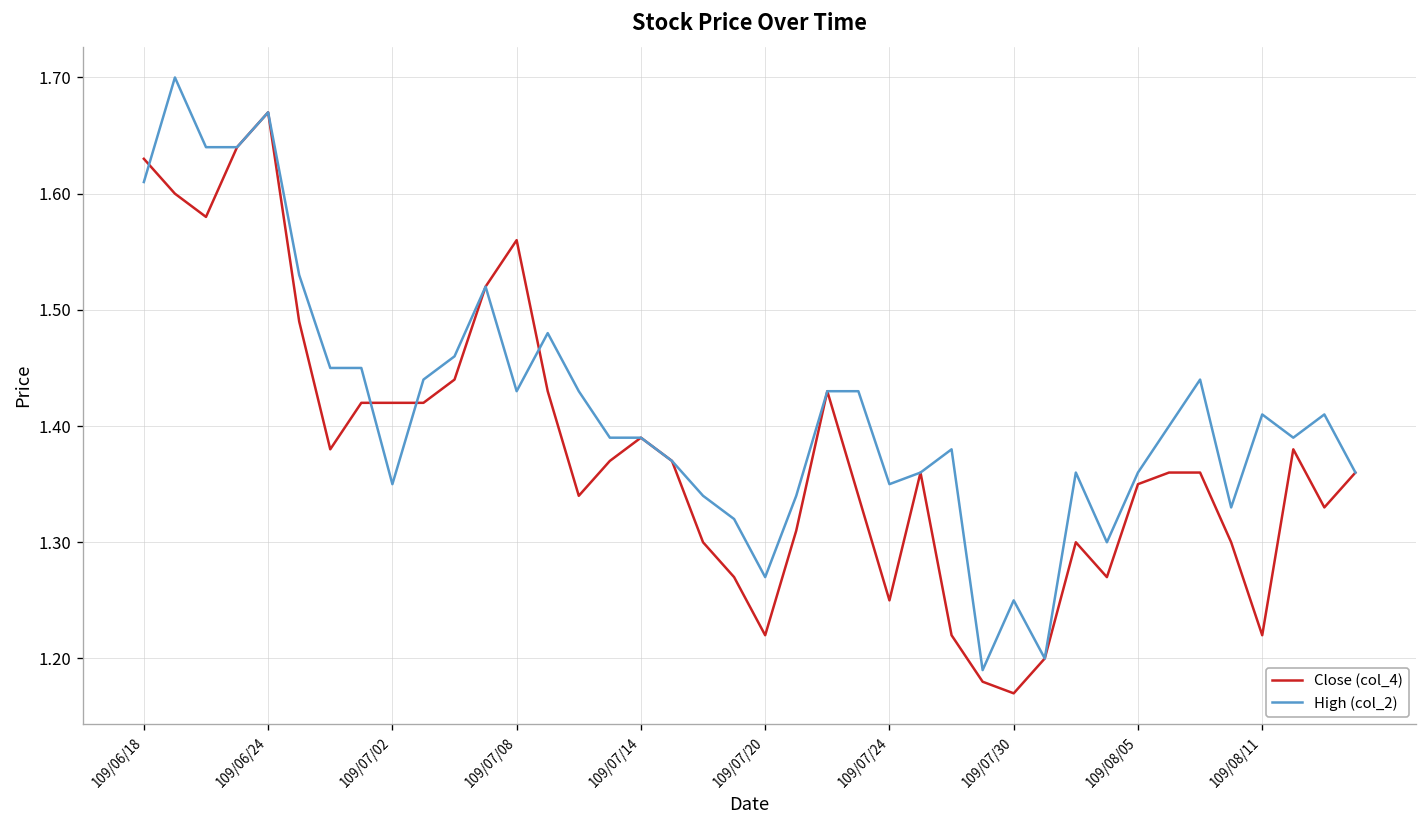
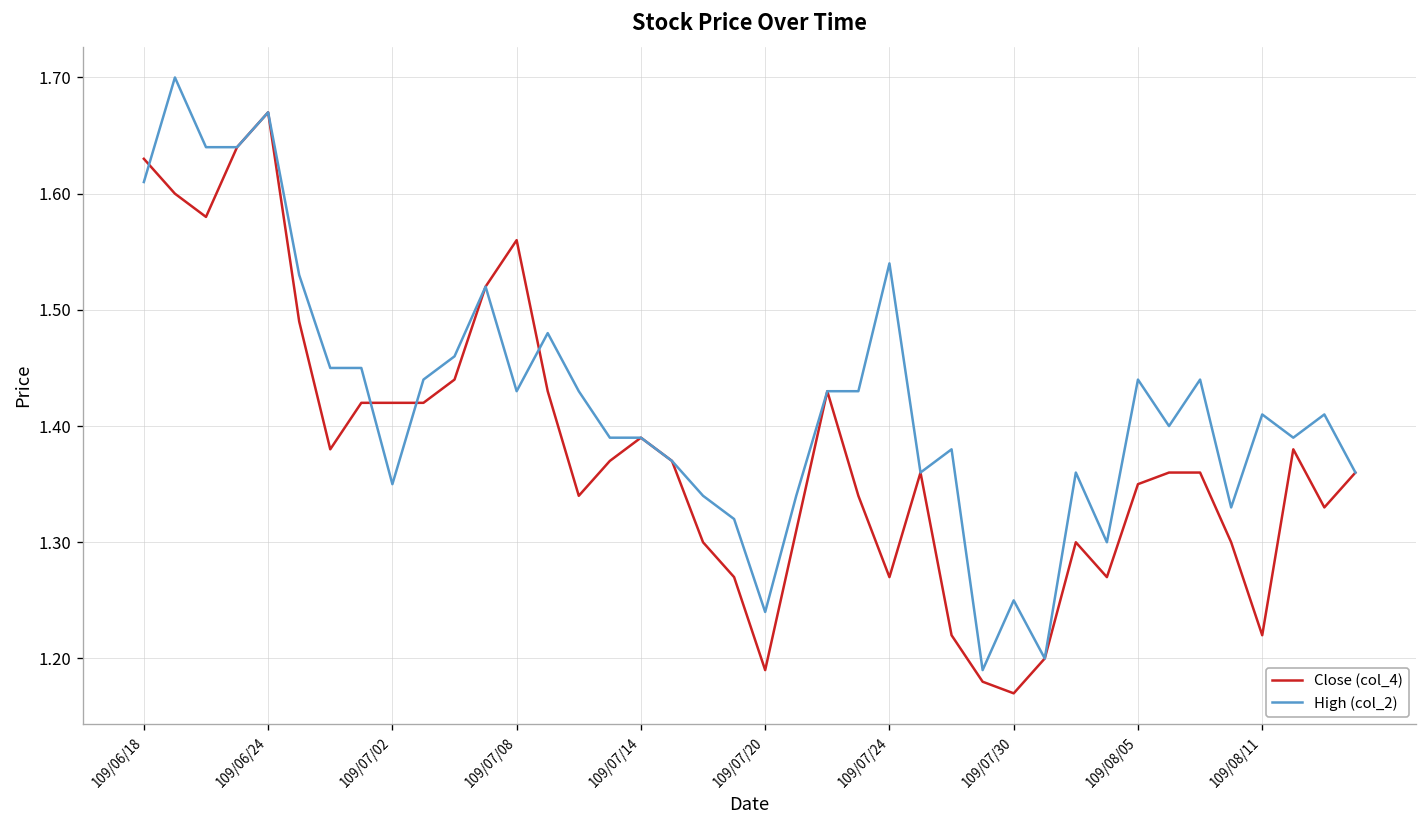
Close (col_4), 109/07/20: 1.22 -> 1.19
High (col_2), 109/07/20: 1.27 -> 1.24
Close (col_4), 109/07/24: 1.25 -> 1.27
High (col_2), 109/07/24: 1.35 -> 1.54
High (col_2), 109/08/05: 1.36 -> 1.44
